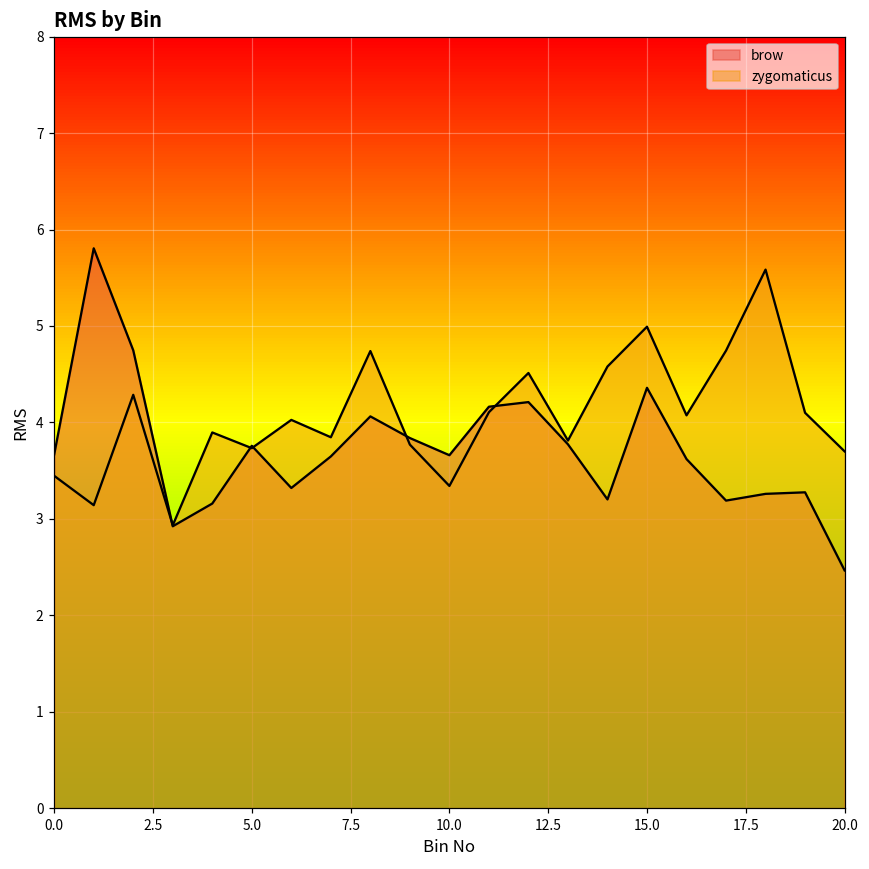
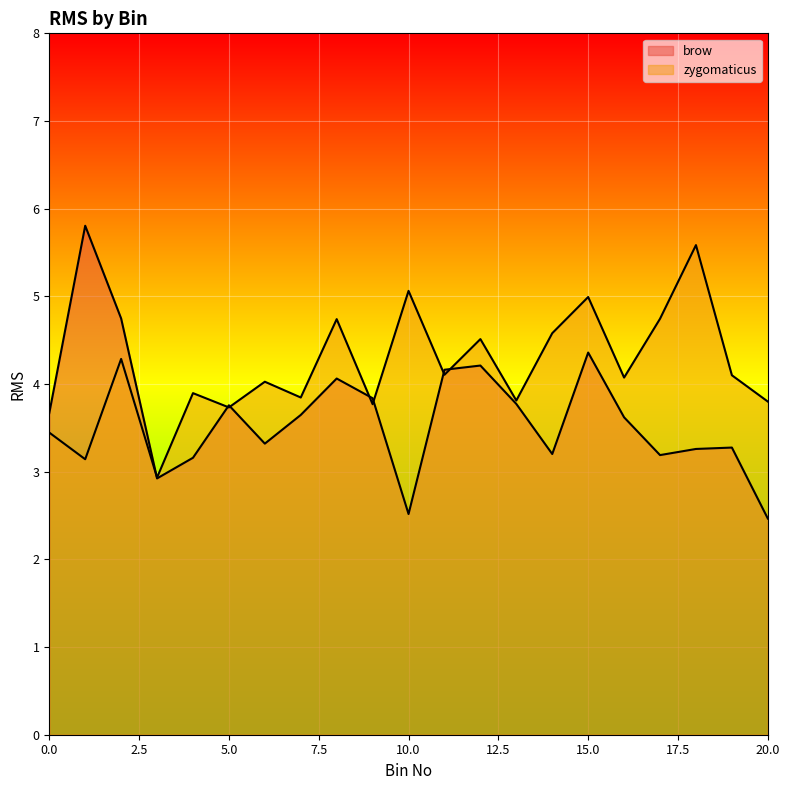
brow, 10.0: 3.7 -> 2.5
zygomaticus, 10.0: 3.3 -> 5.1
zygomaticus, 20.0: 3.7 -> 3.8
